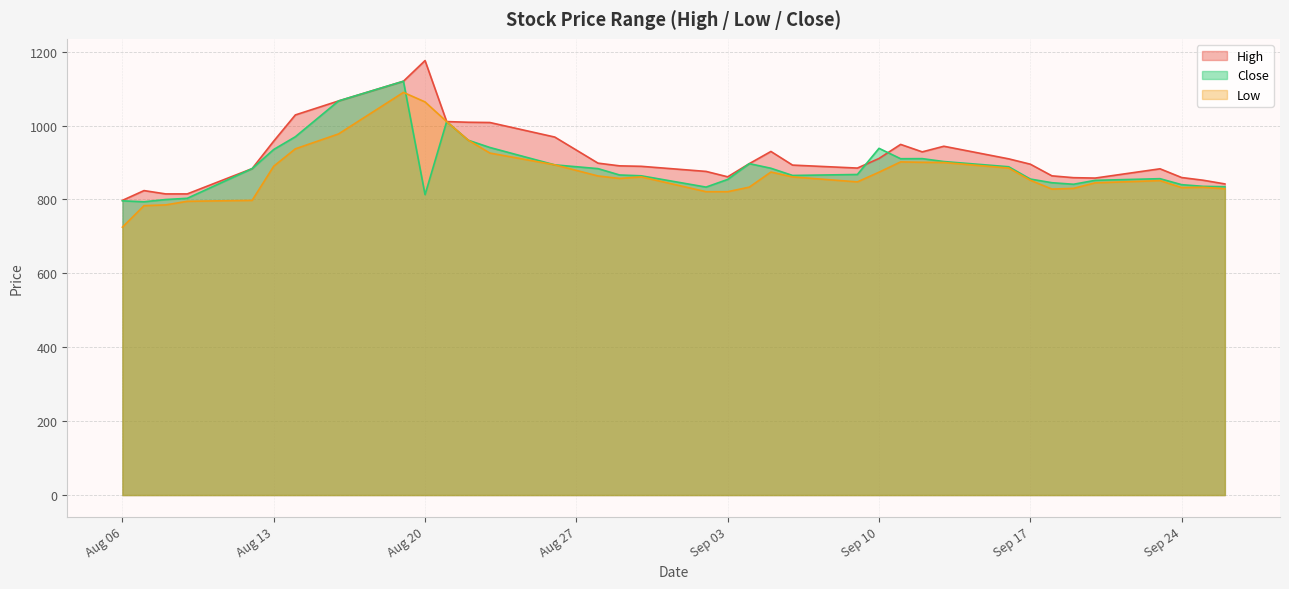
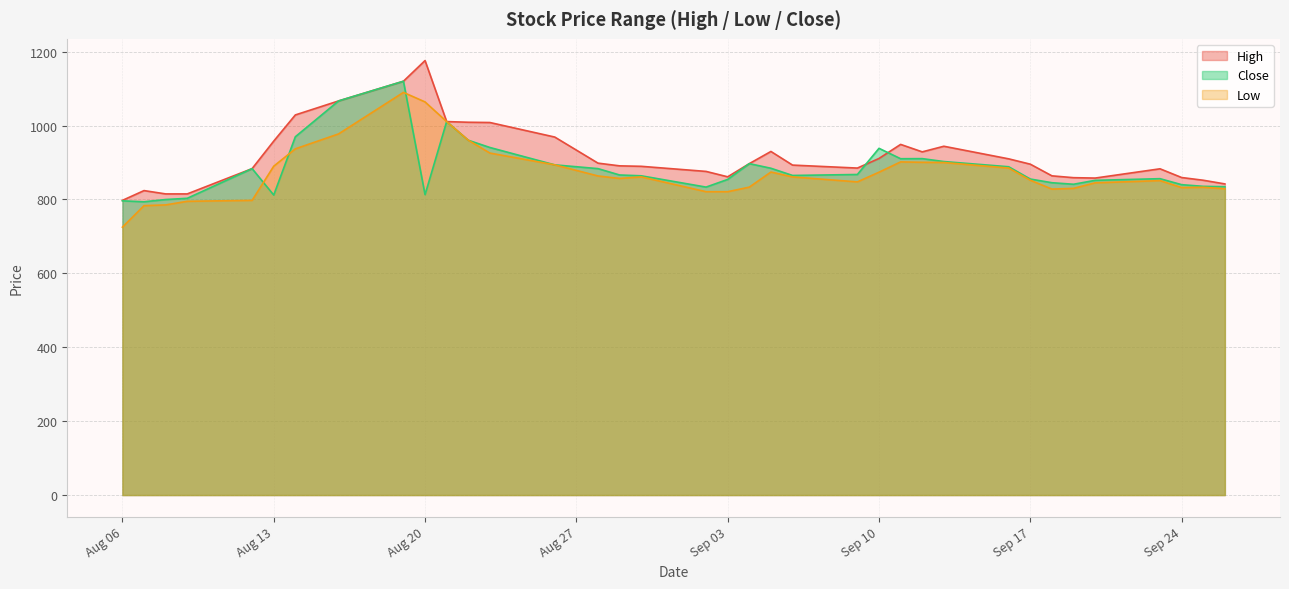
Close, Aug 13: 940 -> 810
